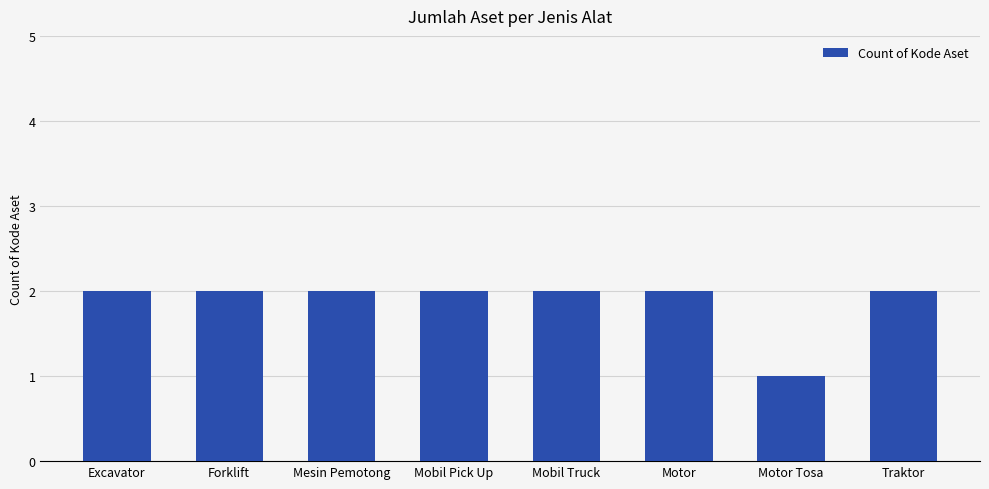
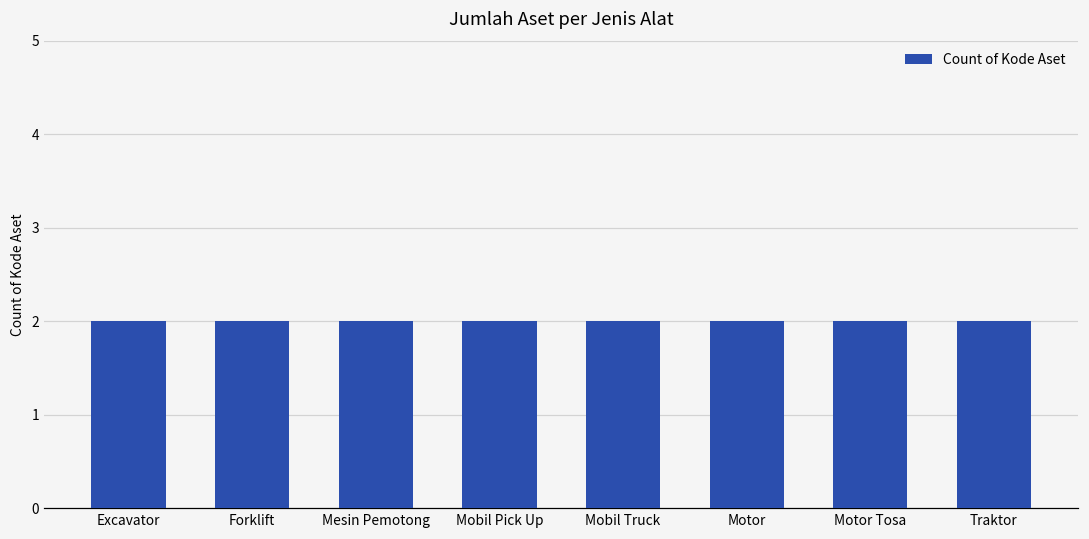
Motor Tosa: 1 -> 2
